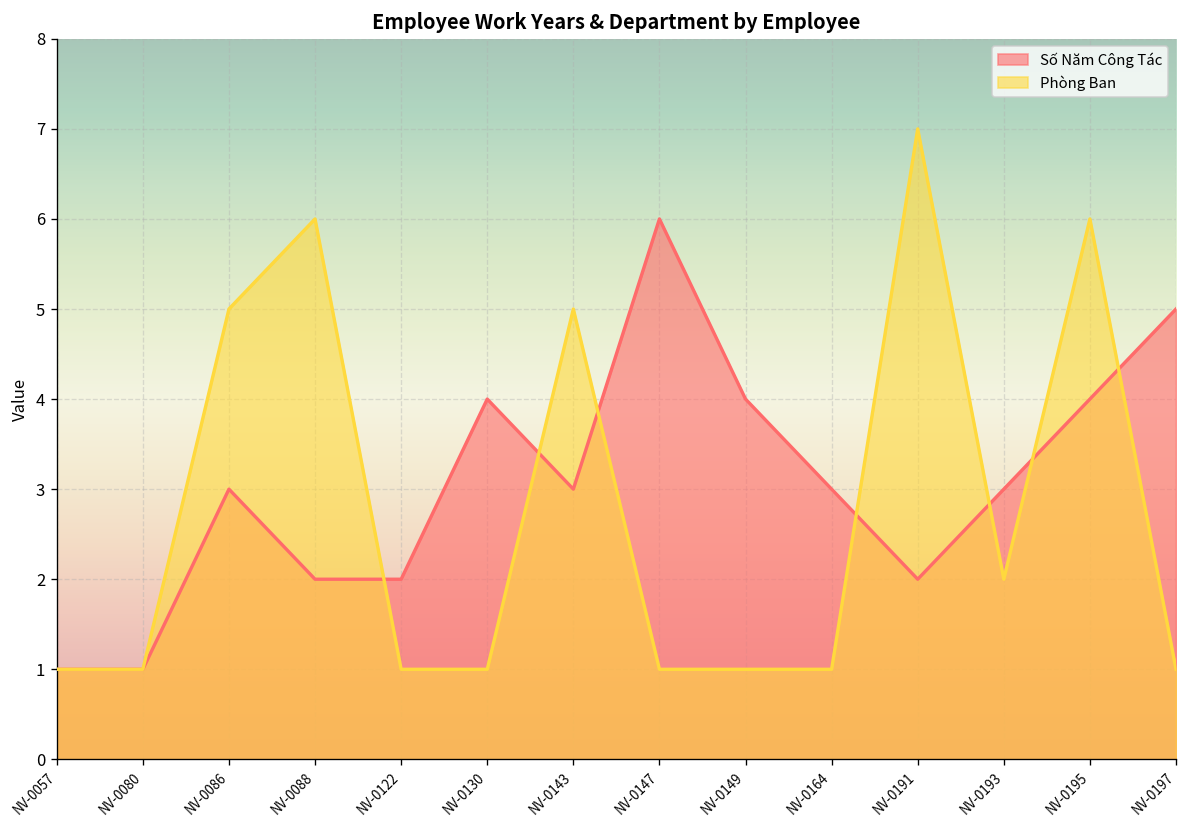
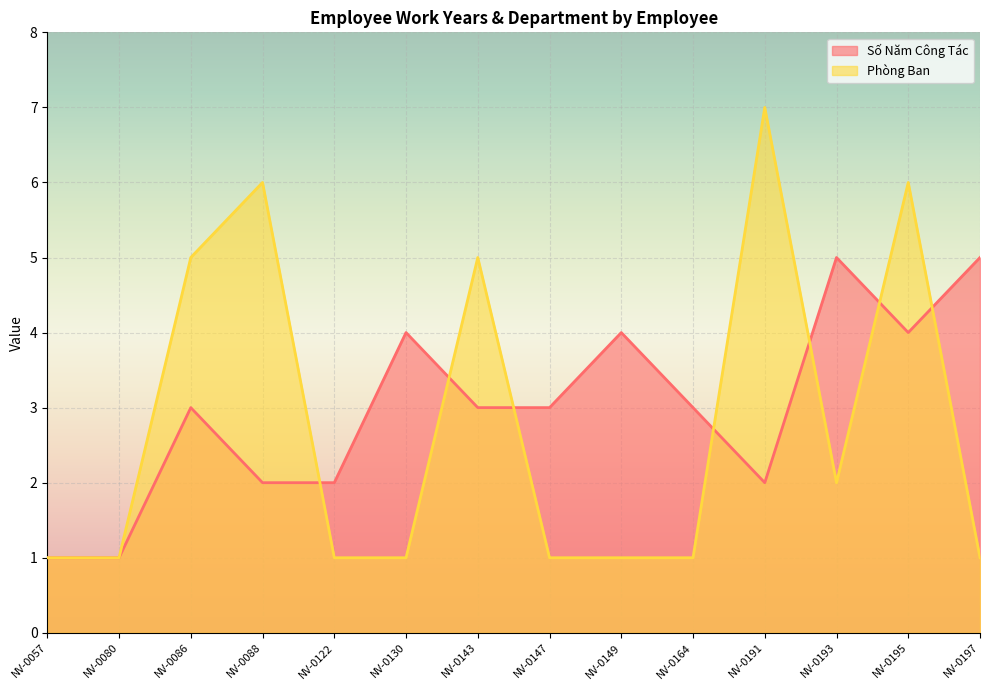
Số Năm Công Tác, NV-0147: 6 -> 3
Số Năm Công Tác, NV-0193: 3 -> 5
